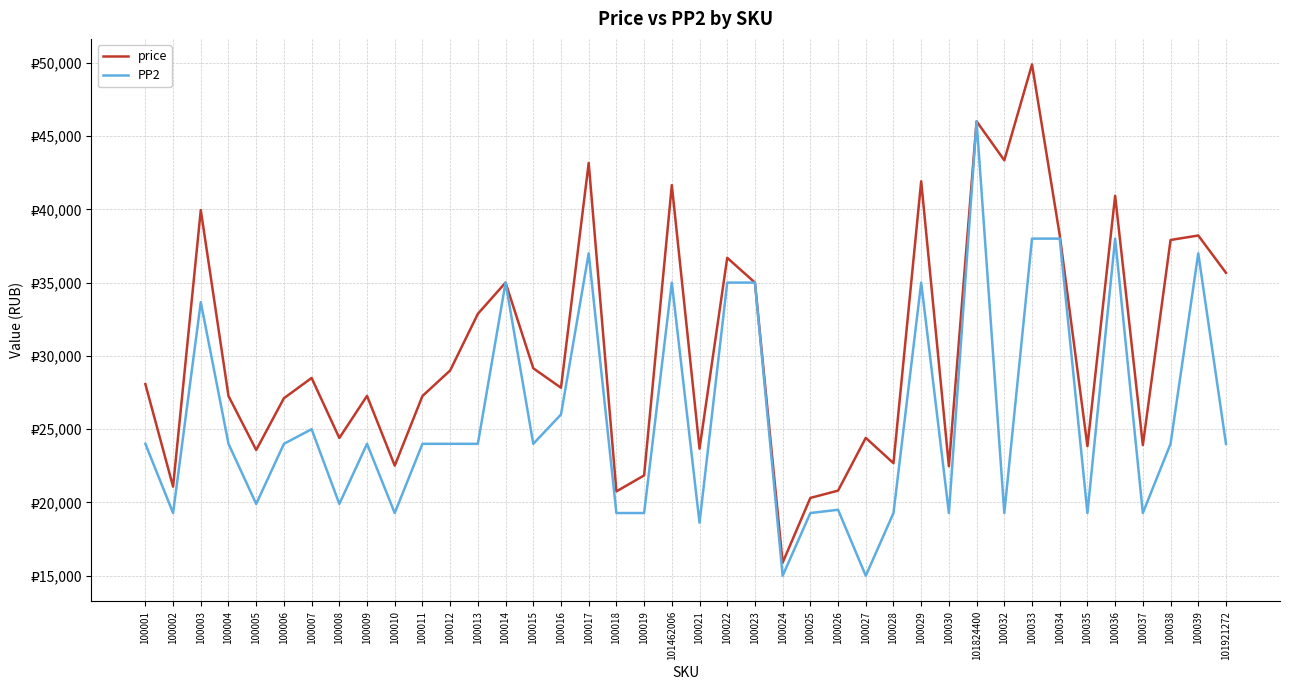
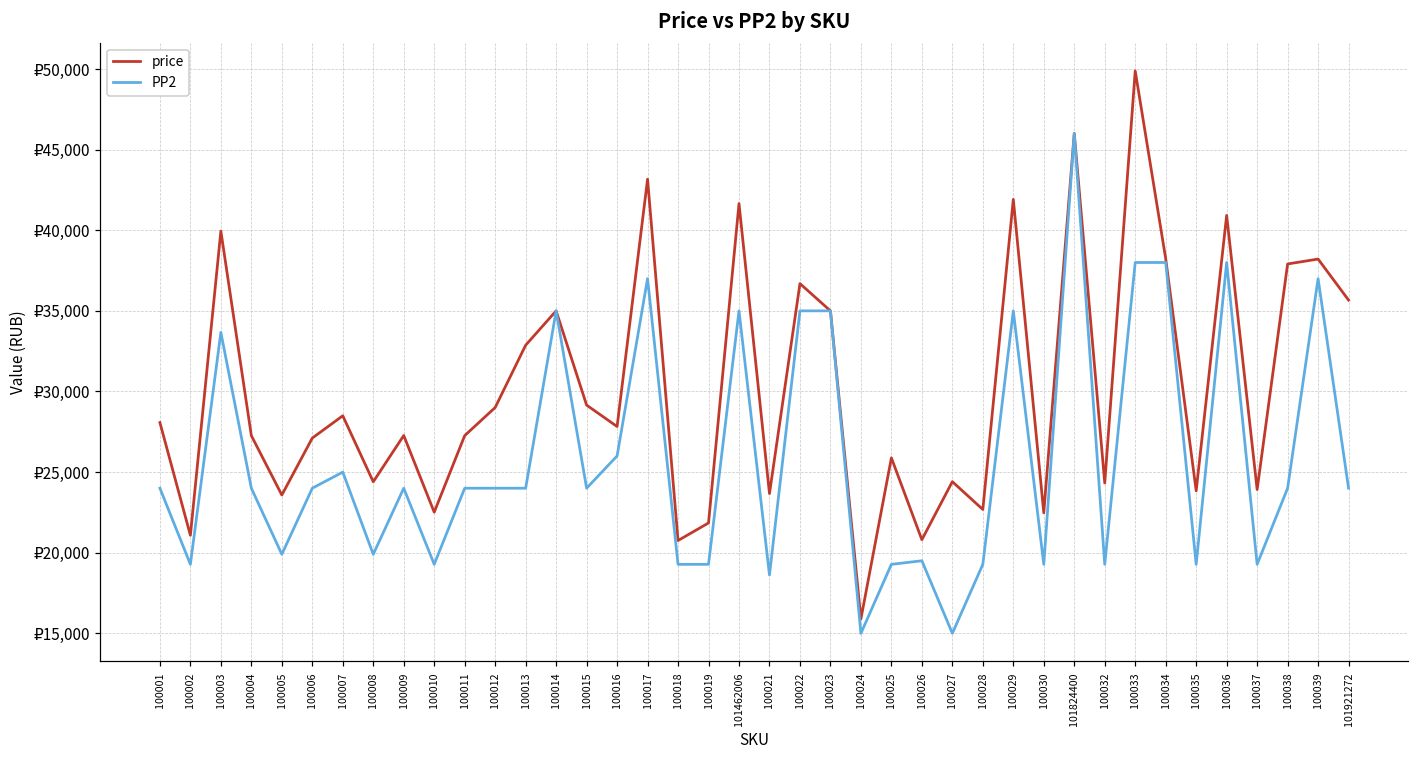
price, 100025: ₽20,300 -> ₽25,900
price, 100032: ₽43,300 -> ₽24,300
